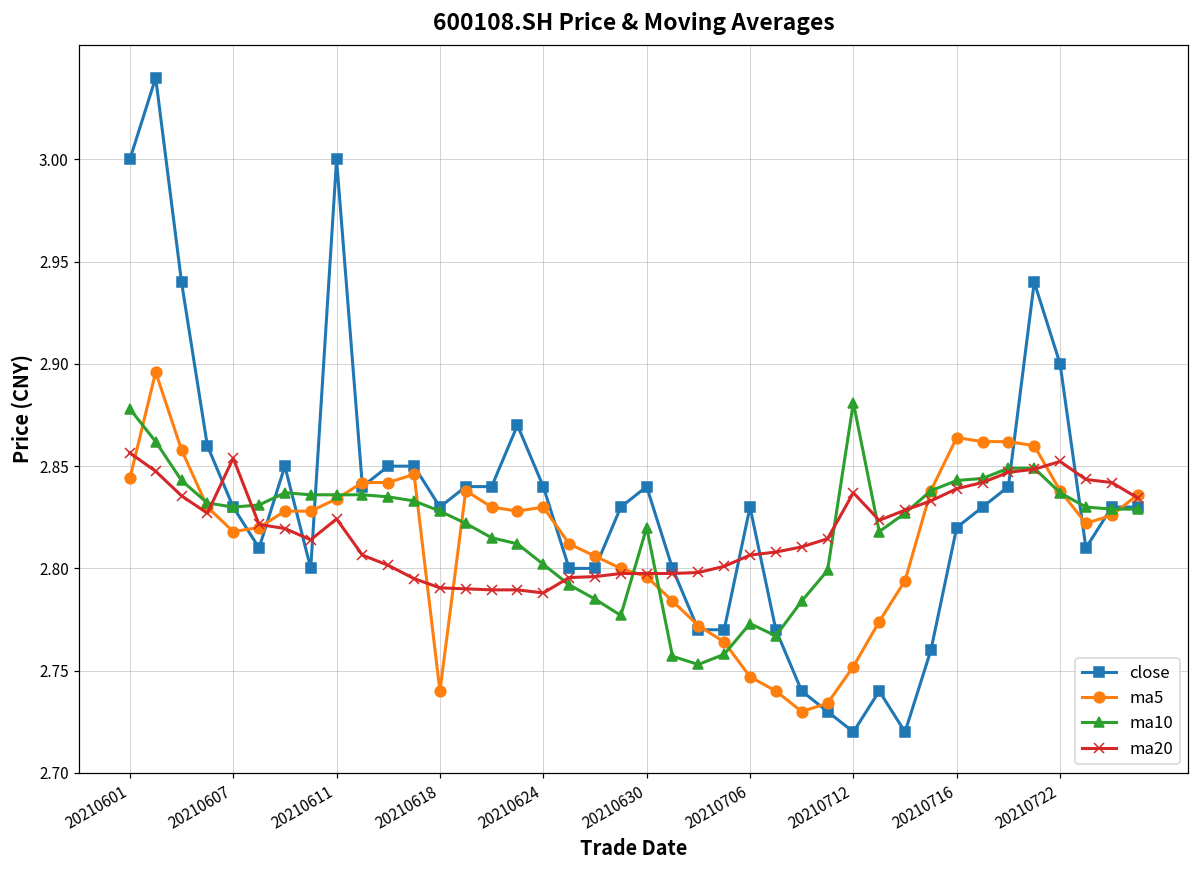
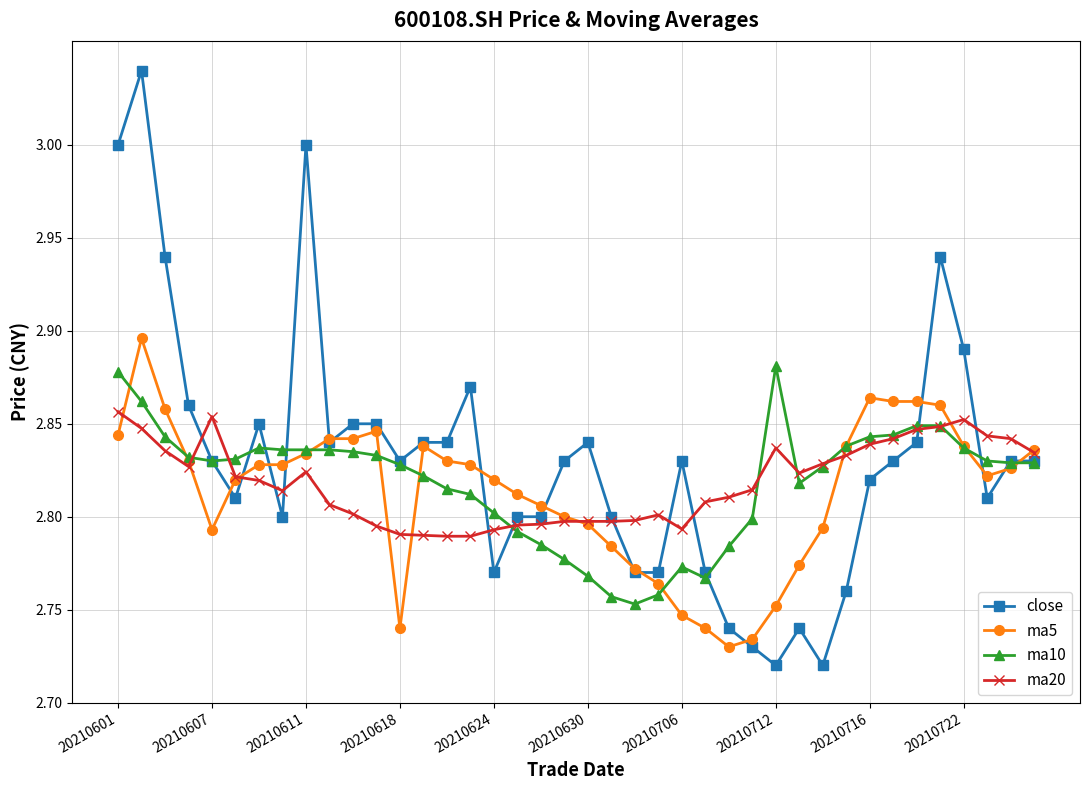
ma5, 20210607: 2.818 -> 2.793
close, 20210624: 2.84 -> 2.77
ma5, 20210624: 2.83 -> 2.82
ma20, 20210624: 2.788 -> 2.793
ma10, 20210630: 2.820 -> 2.768
ma20, 20210706: 2.807 -> 2.793
close, 20210722: 2.90 -> 2.89
